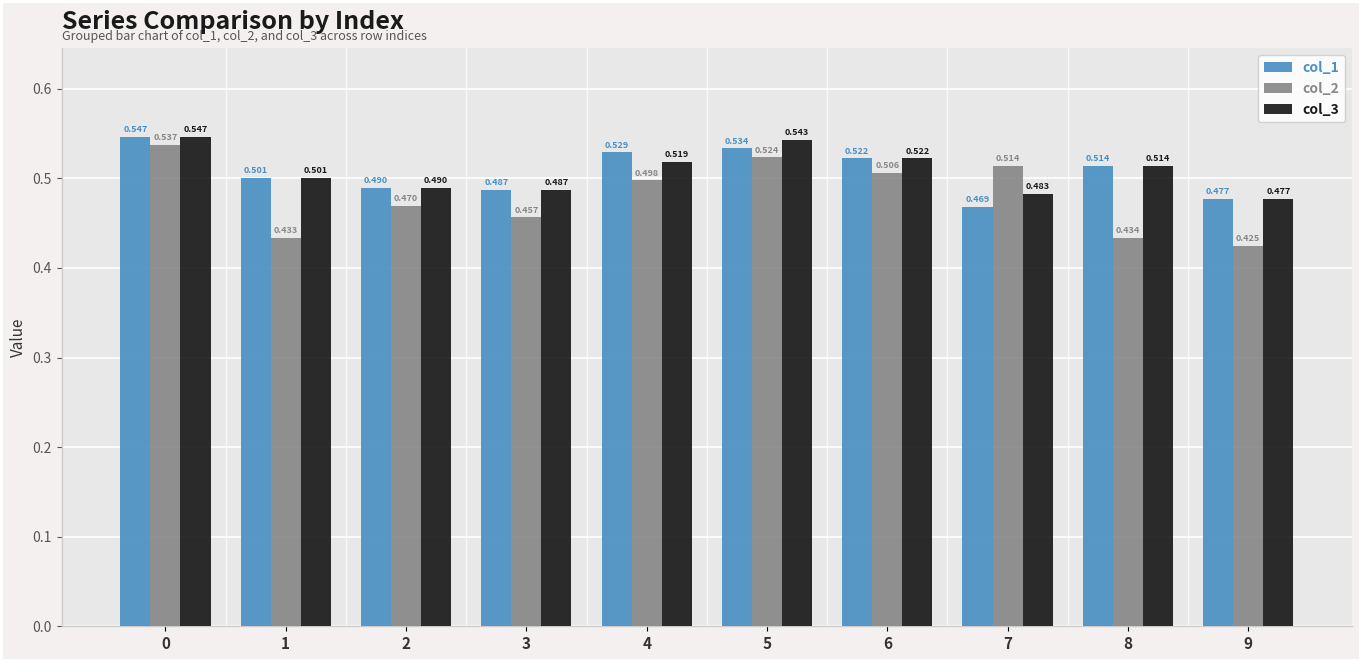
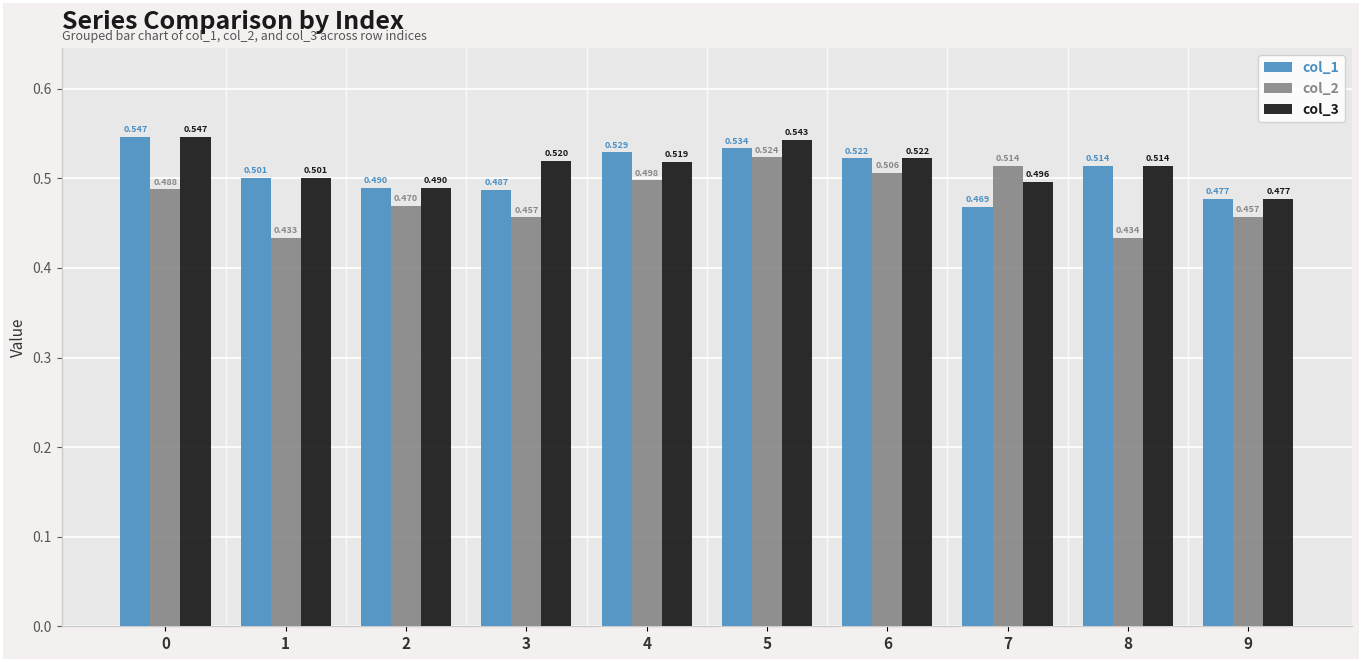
col_2, 0: 0.537 -> 0.488
col_3, 3: 0.487 -> 0.520
col_3, 7: 0.483 -> 0.496
col_2, 9: 0.425 -> 0.457
